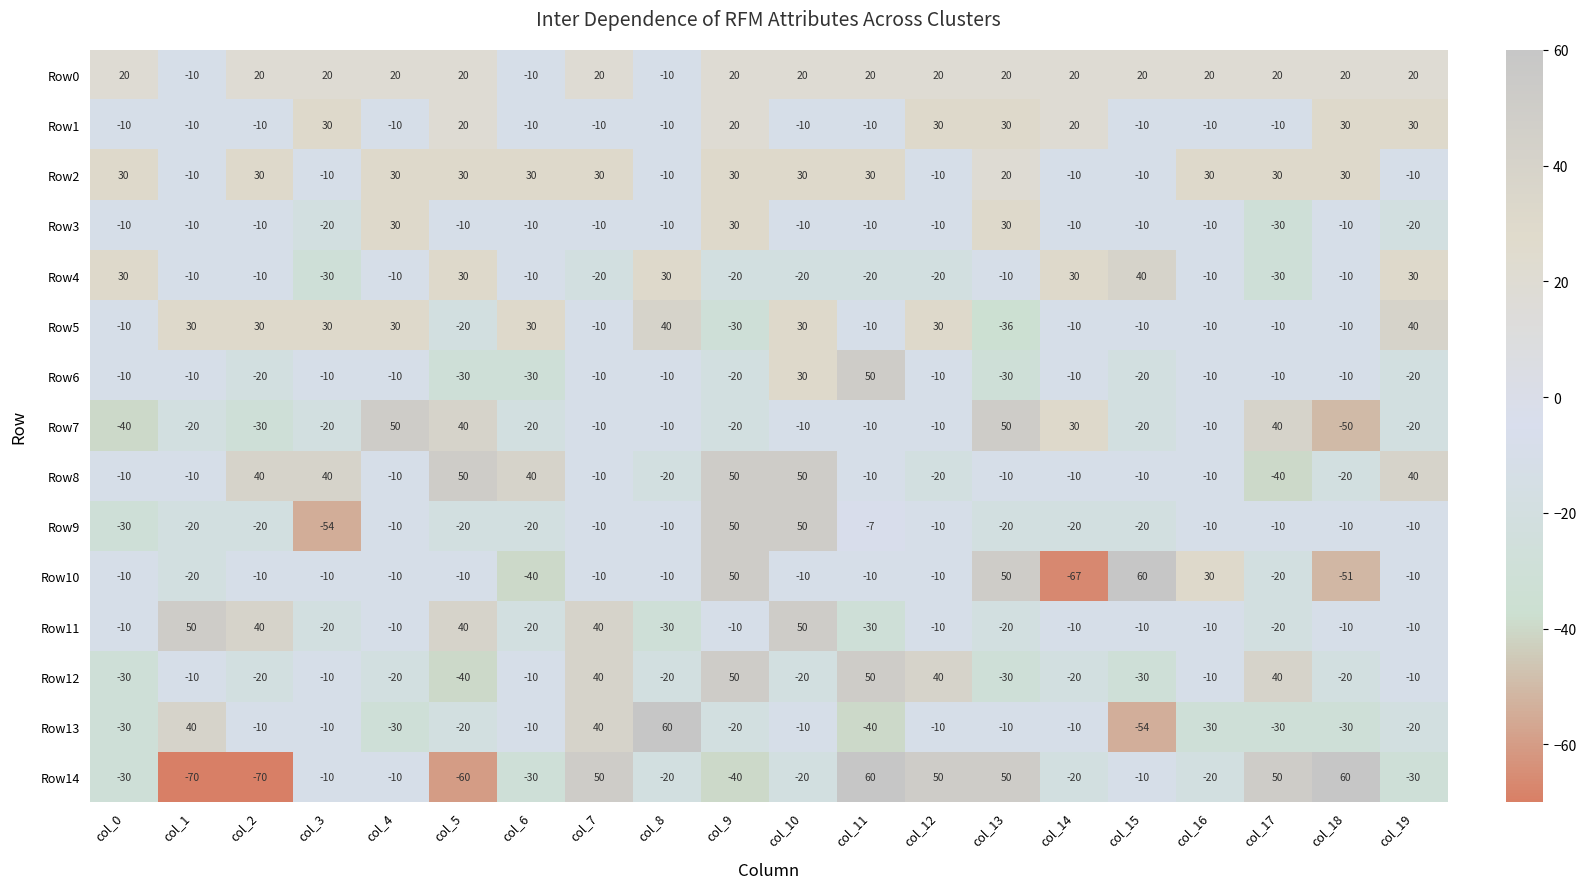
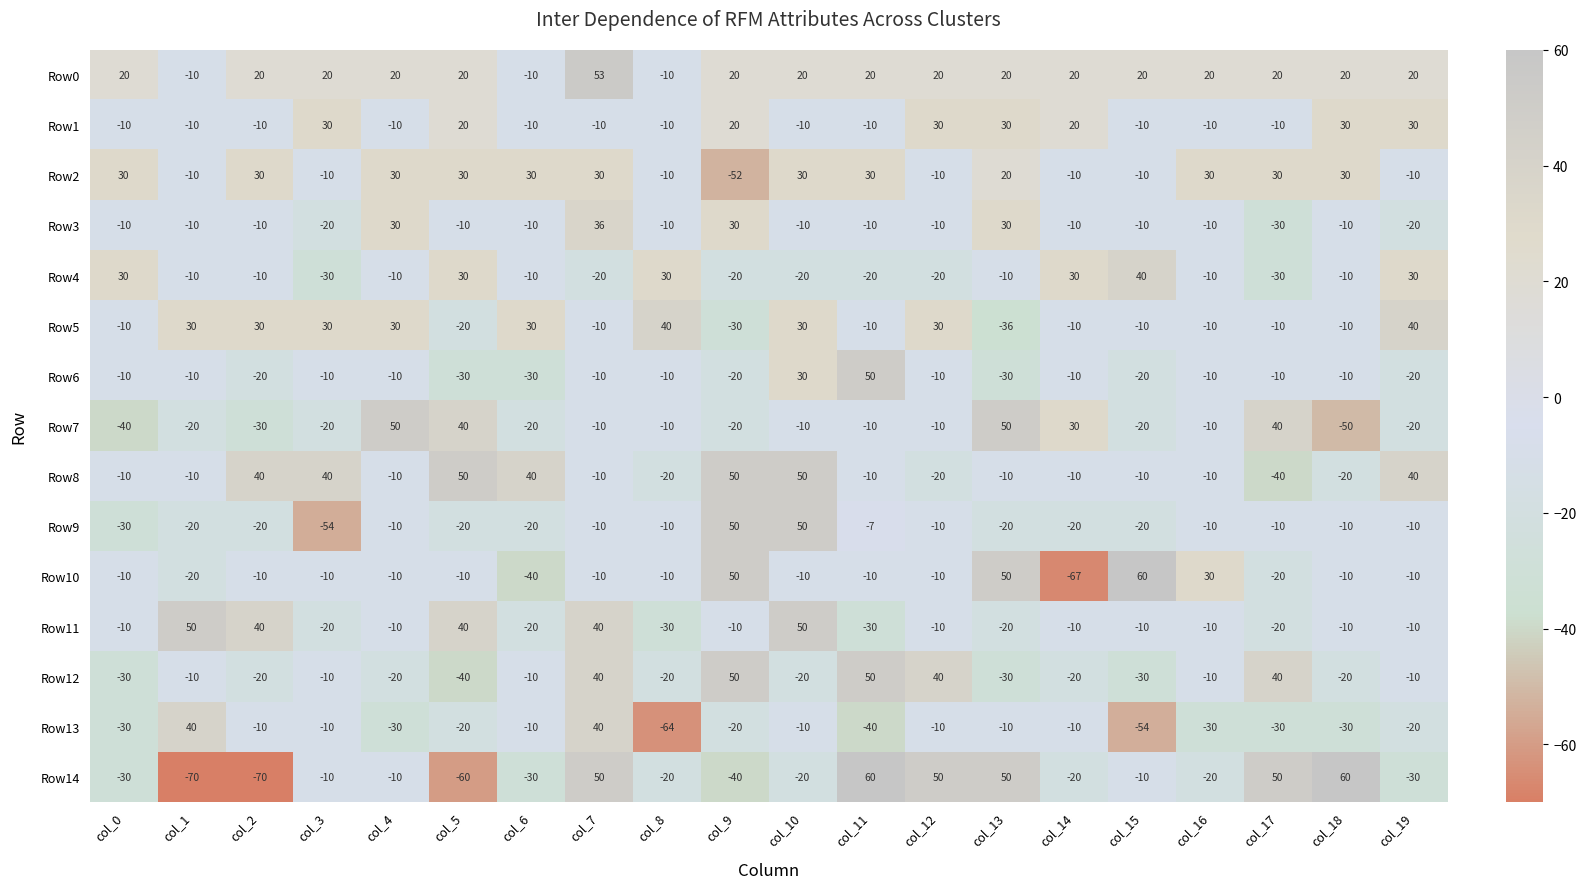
Row0, col_7: 20 -> 53
Row2, col_9: 30 -> -52
Row3, col_7: -10 -> 36
Row10, col_18: -51 -> -10
Row13, col_8: 60 -> -64
